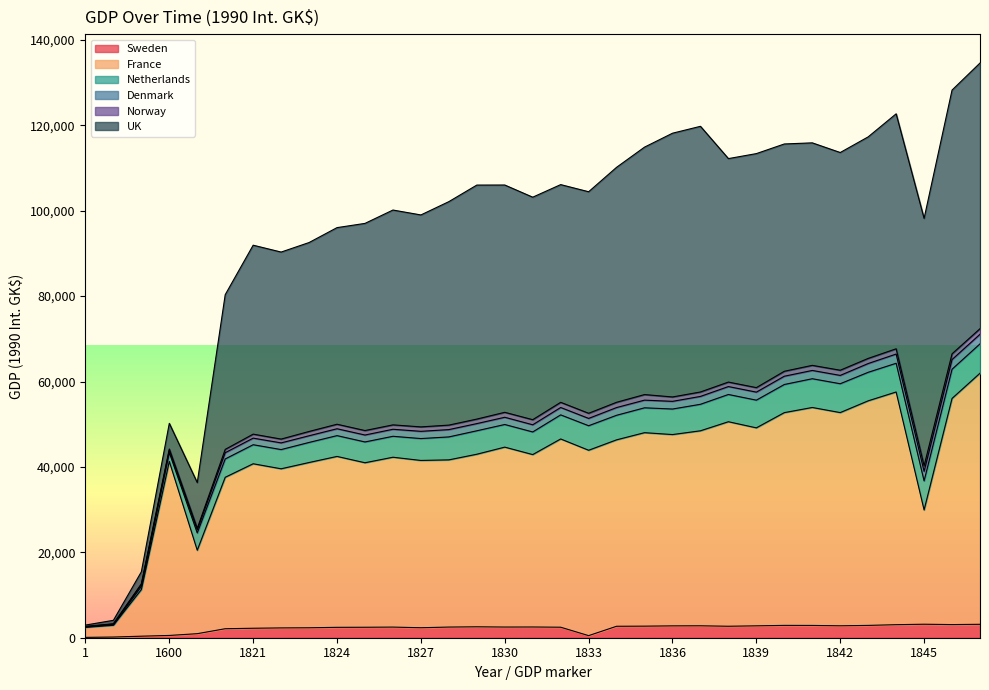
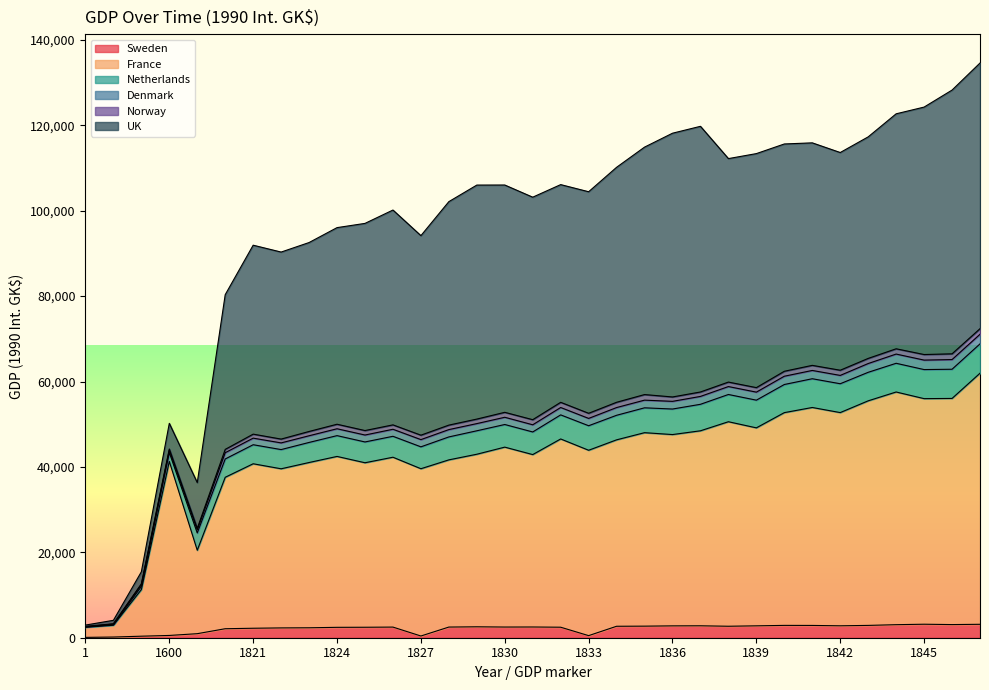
Sweden, 1827: 2,000 -> 0
UK, 1827: 50,000 -> 47,000
France, 1845: 27,000 -> 53,000
